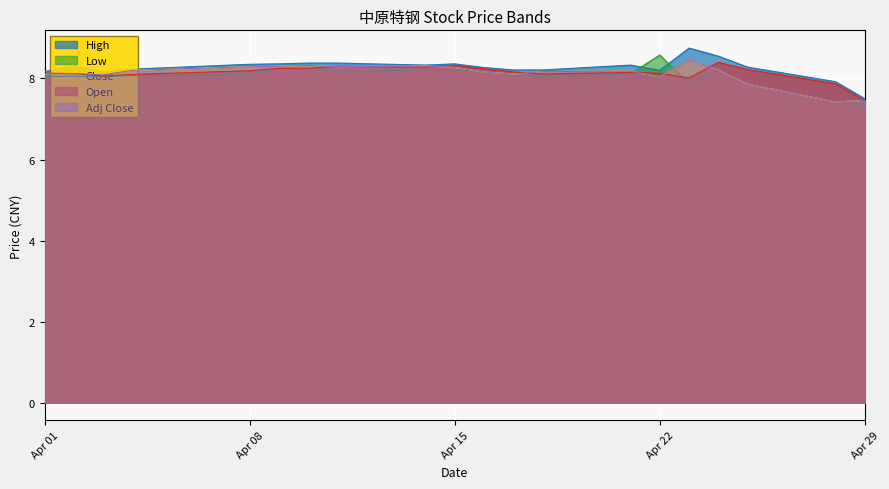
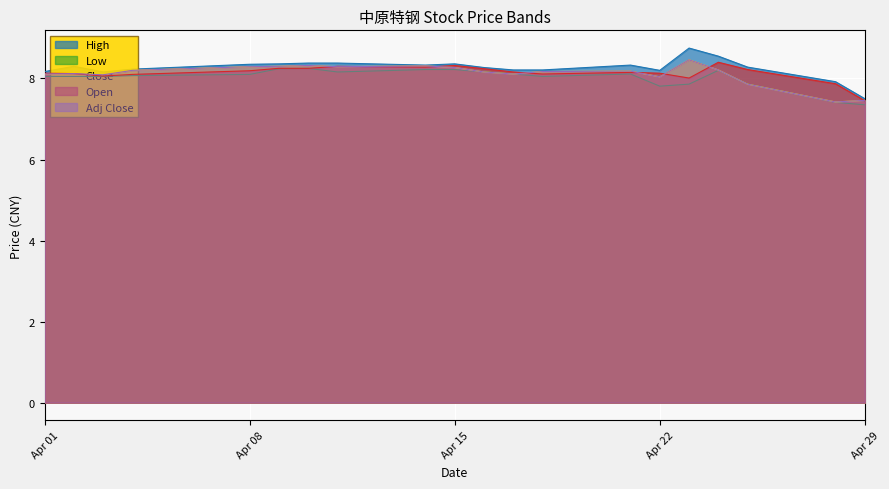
Low, Apr 22: 8.6 -> 7.8
